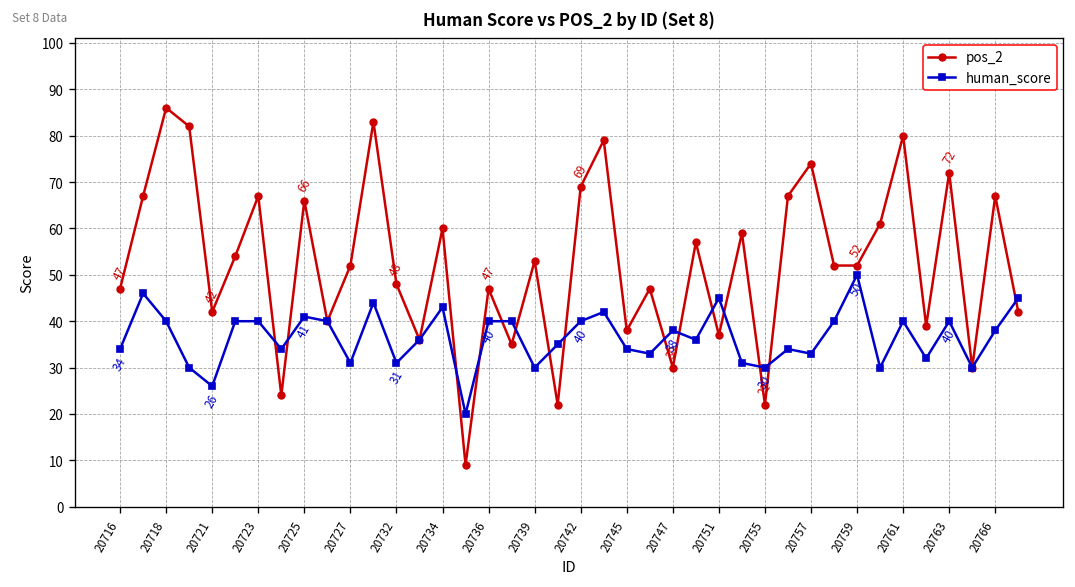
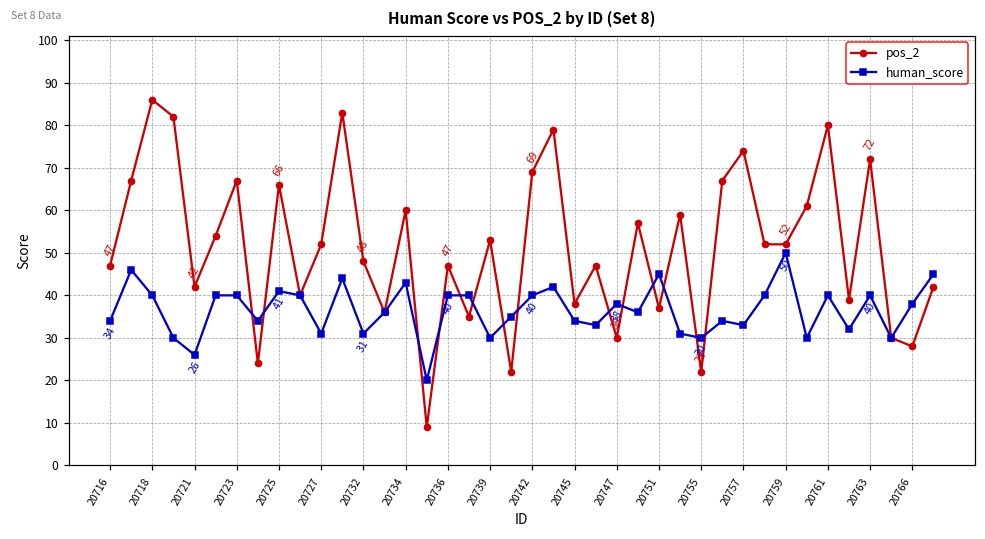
pos_2, 20766: 67 -> 28
